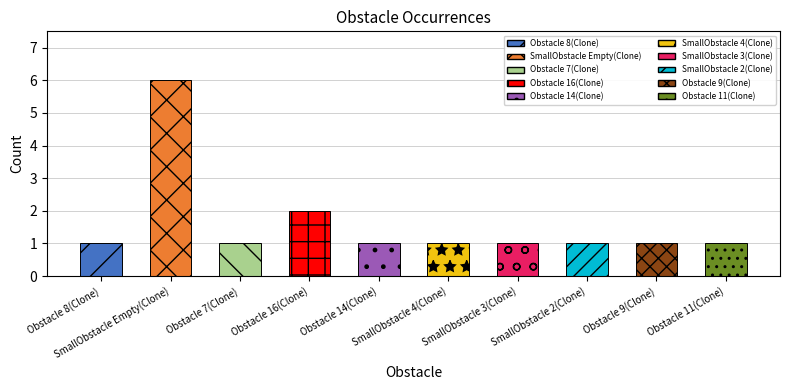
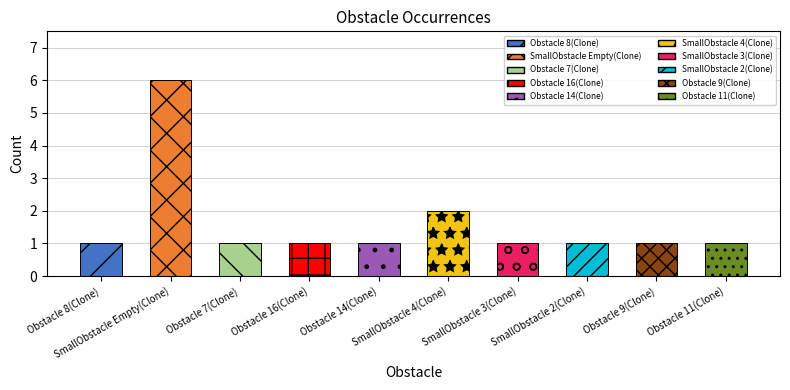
Obstacle 16(Clone): 2 -> 1
SmallObstacle 4(Clone): 1 -> 2
